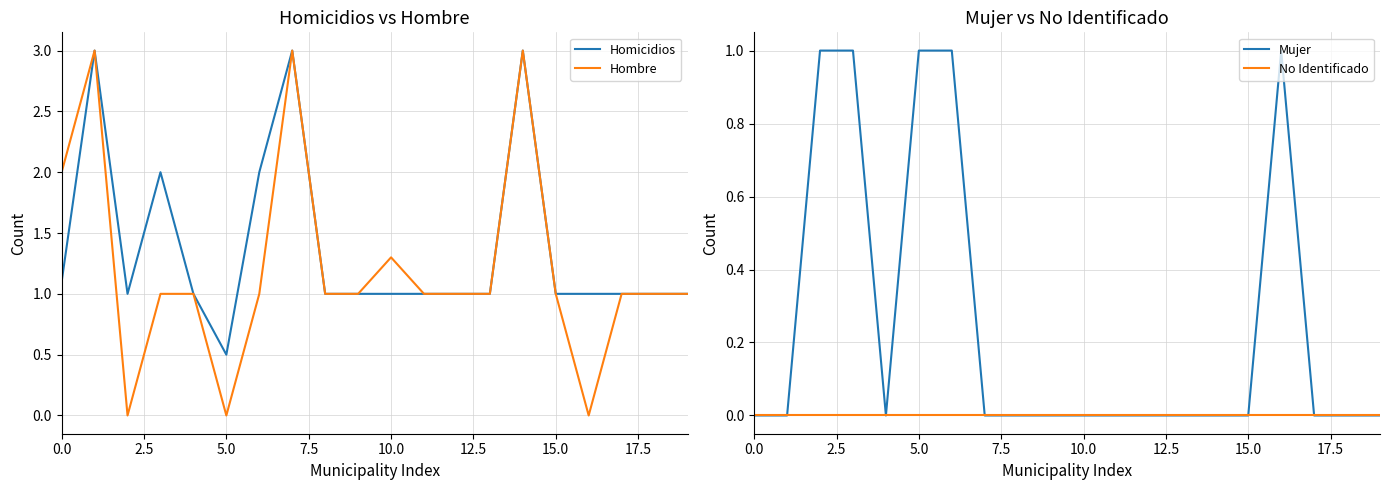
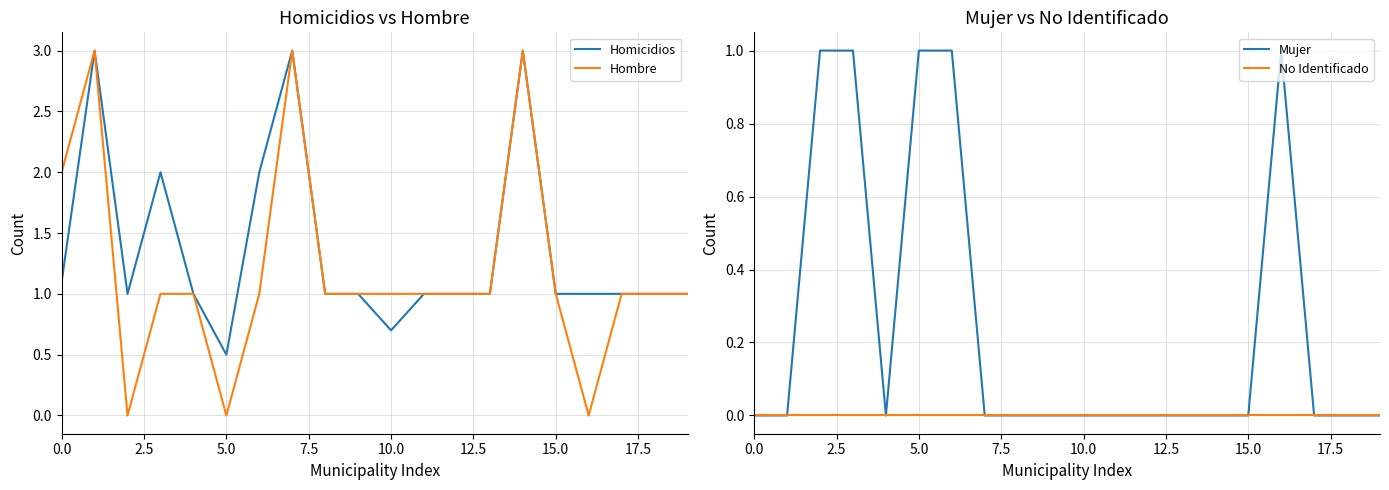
Homicidios vs Hombre, Homicidios, 10.0: 1.0 -> 0.7
Homicidios vs Hombre, Hombre, 10.0: 1.3 -> 1.0
